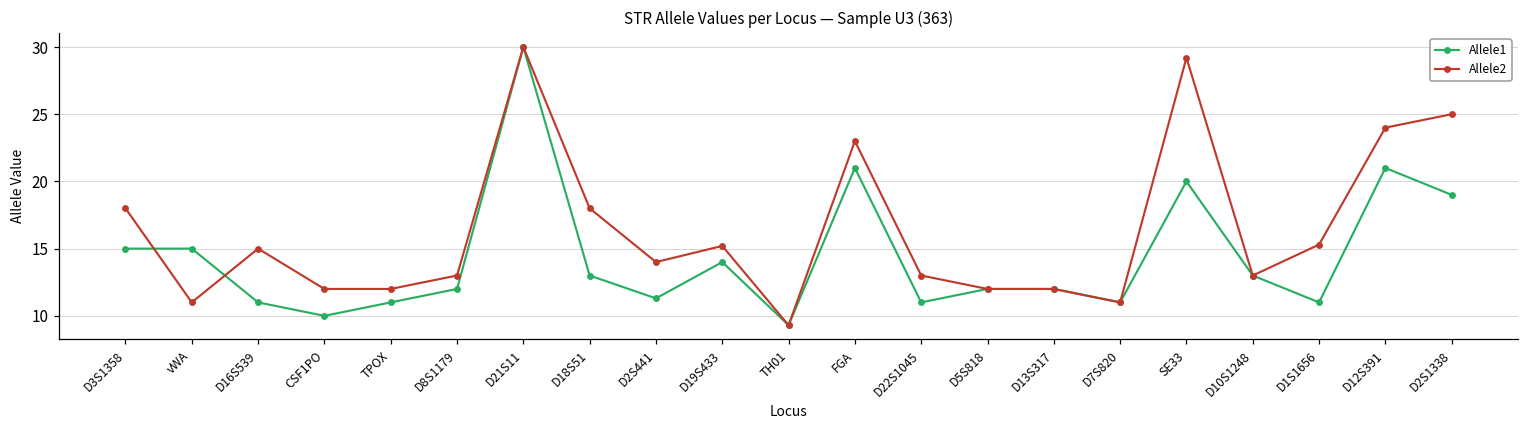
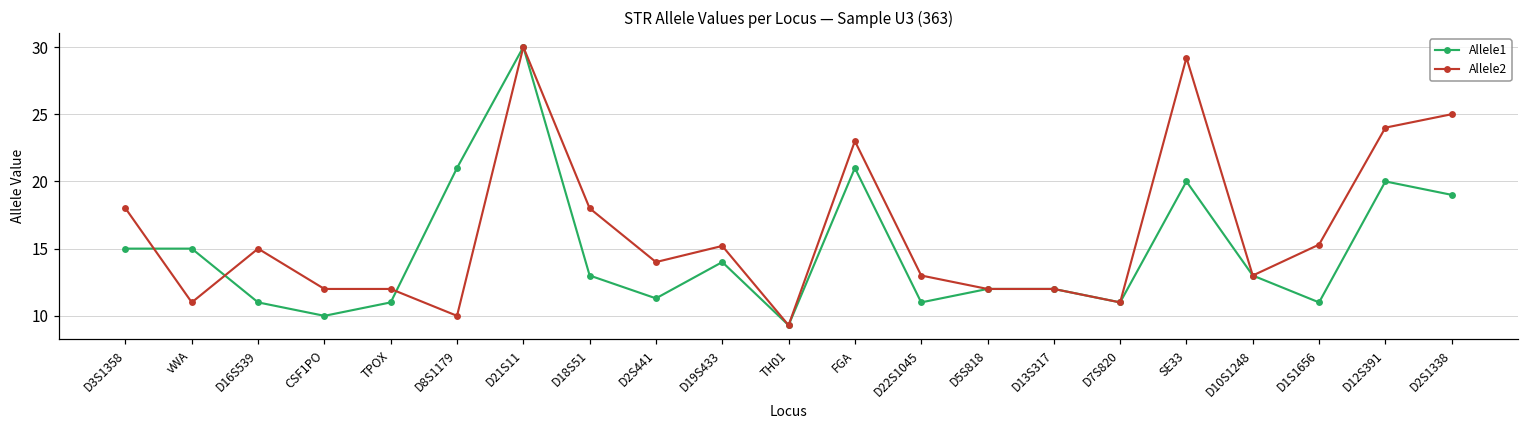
Allele1, D8S1179: 12 -> 21
Allele2, D8S1179: 13 -> 10
Allele1, D12S391: 21 -> 20
